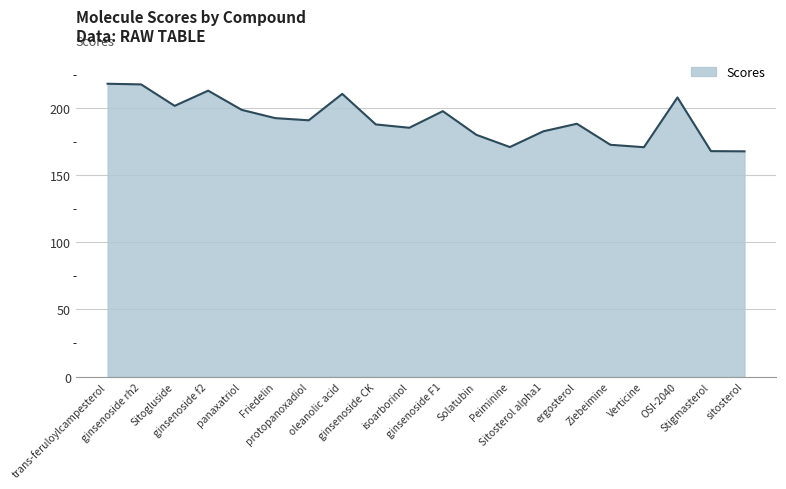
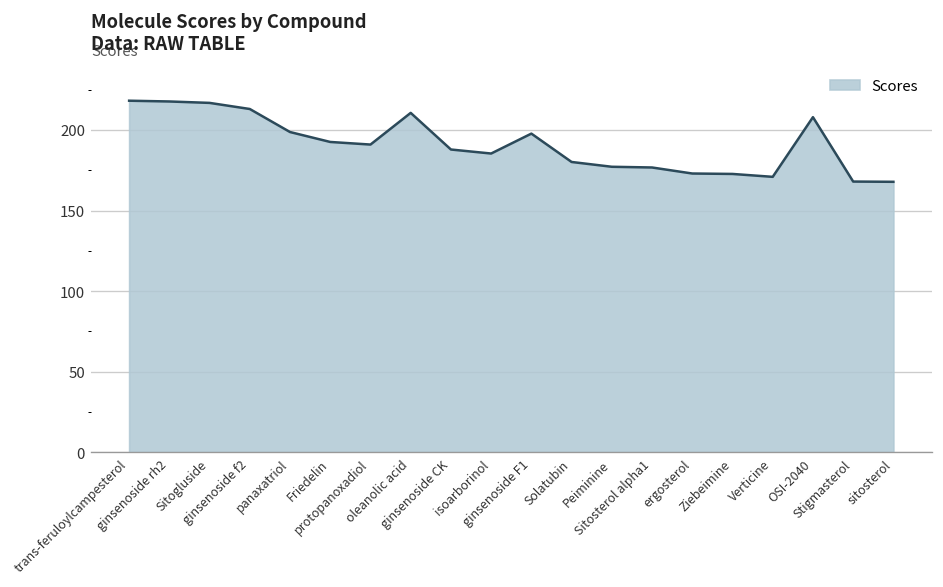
Sitogluside: 202 -> 217
Peiminine: 171 -> 177
Sitosterol alpha1: 183 -> 177
ergosterol: 188 -> 173
